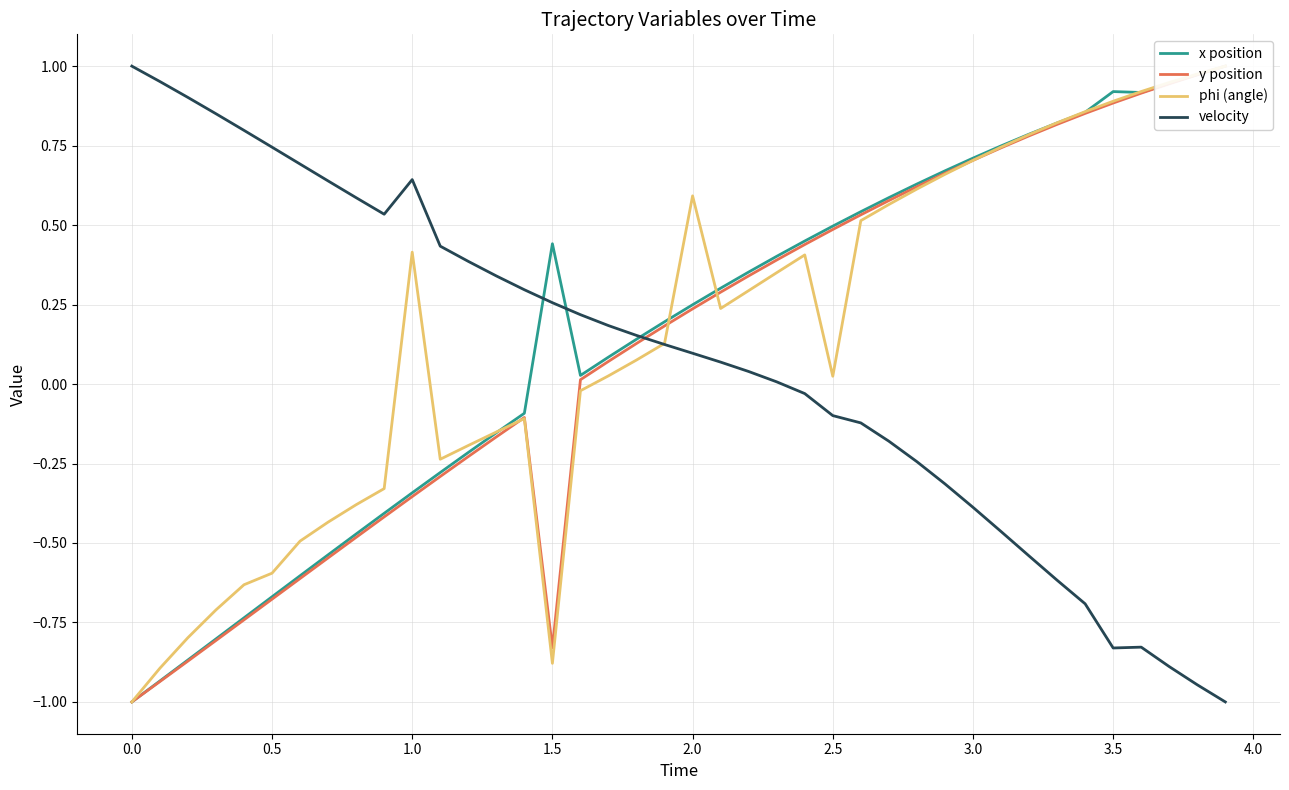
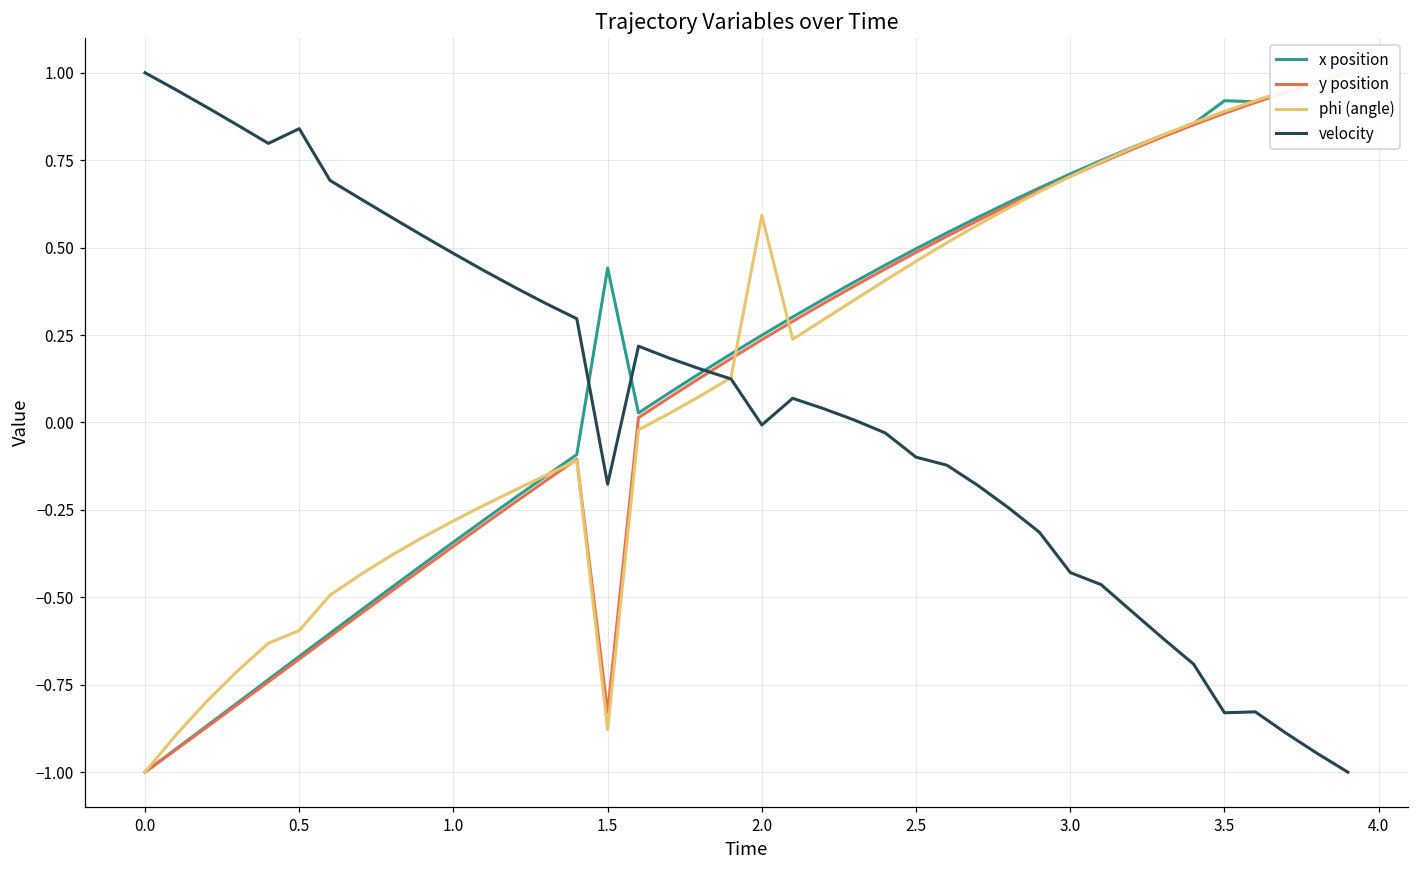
velocity, 0.5: 0.75 -> 0.84
phi (angle), 1.0: 0.41 -> -0.28
velocity, 1.0: 0.64 -> 0.48
velocity, 1.5: 0.26 -> -0.18
velocity, 2.0: 0.10 -> -0.01
phi (angle), 2.5: 0.02 -> 0.46
velocity, 3.0: -0.39 -> -0.43
